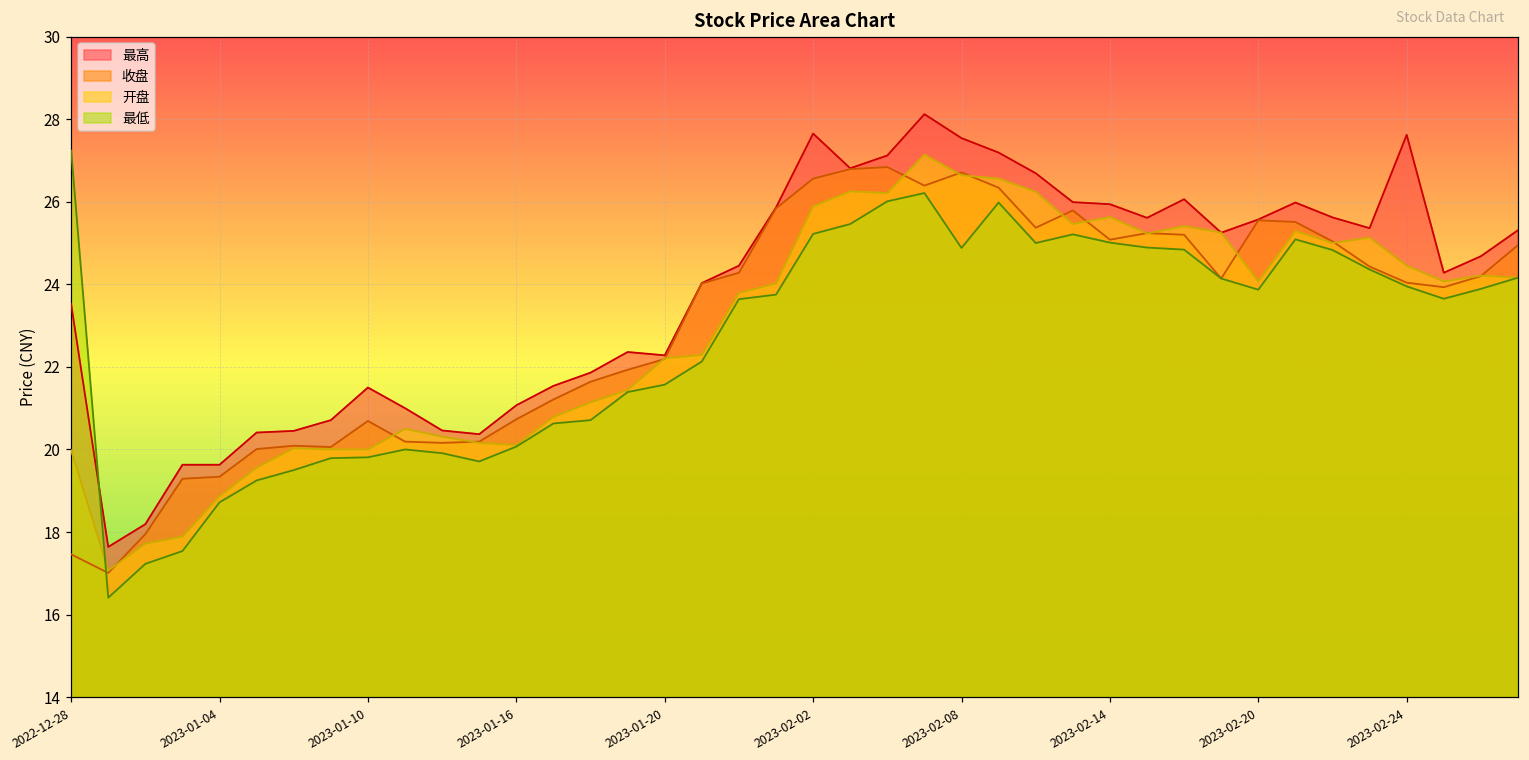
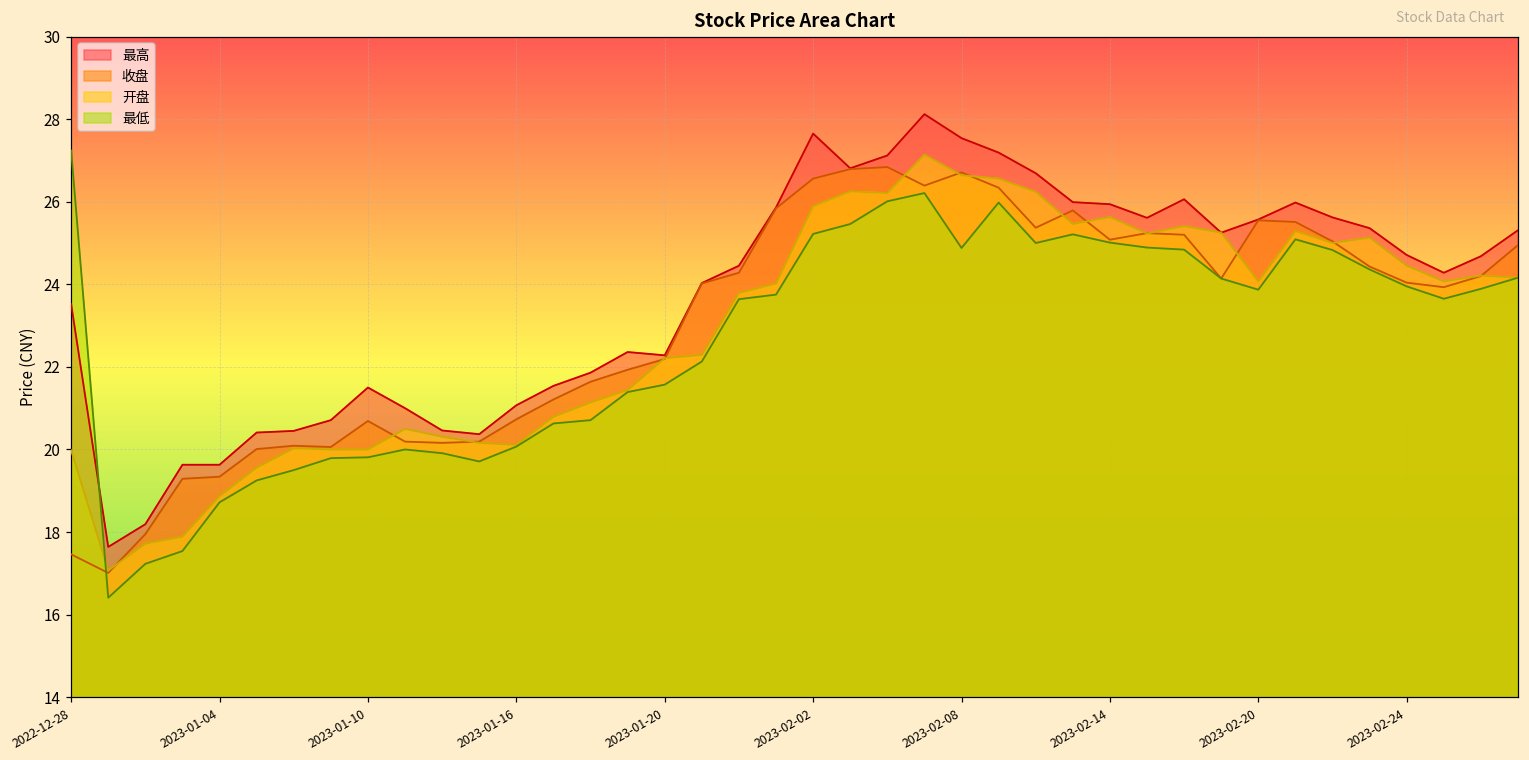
最高, 2023-02-24: 27.6 -> 24.7
